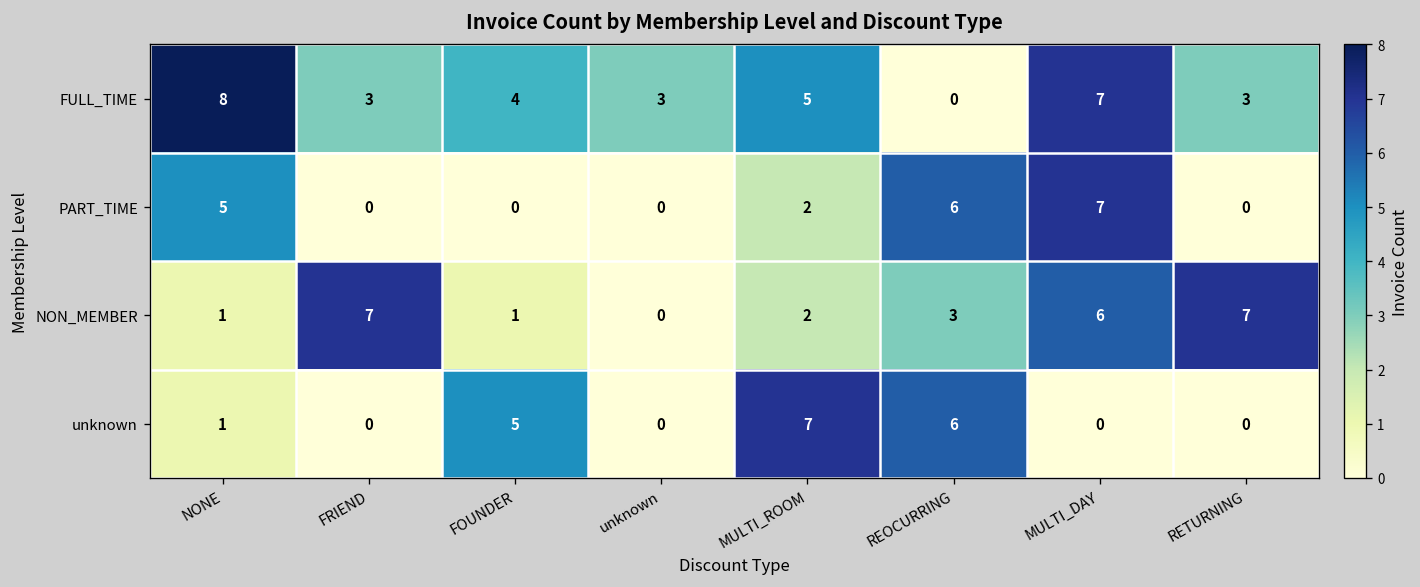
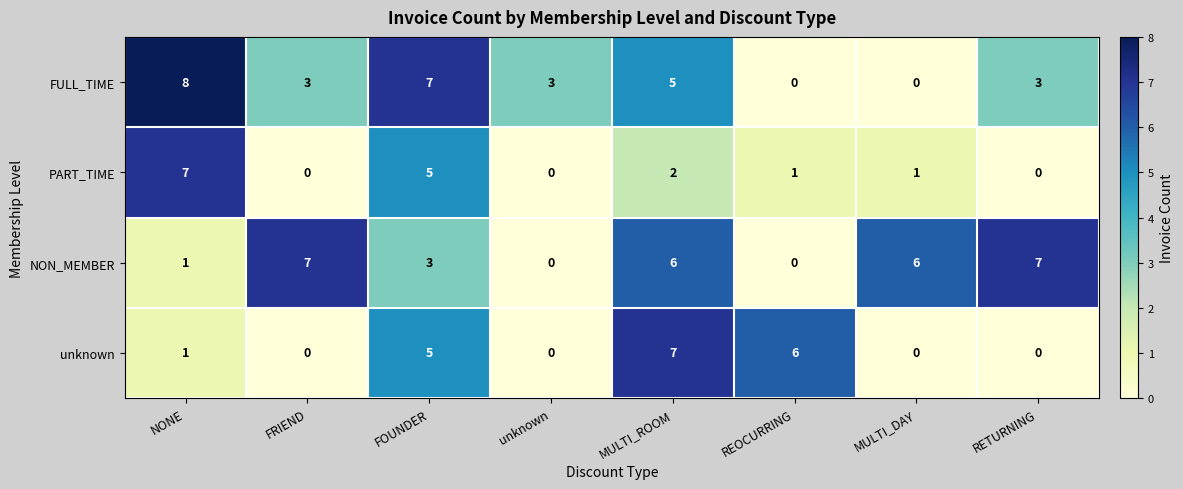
FULL_TIME, FOUNDER: 4 -> 7
FULL_TIME, MULTI_DAY: 7 -> 0
PART_TIME, NONE: 5 -> 7
PART_TIME, FOUNDER: 0 -> 5
PART_TIME, REOCURRING: 6 -> 1
PART_TIME, MULTI_DAY: 7 -> 1
NON_MEMBER, FOUNDER: 1 -> 3
NON_MEMBER, MULTI_ROOM: 2 -> 6
NON_MEMBER, REOCURRING: 3 -> 0
